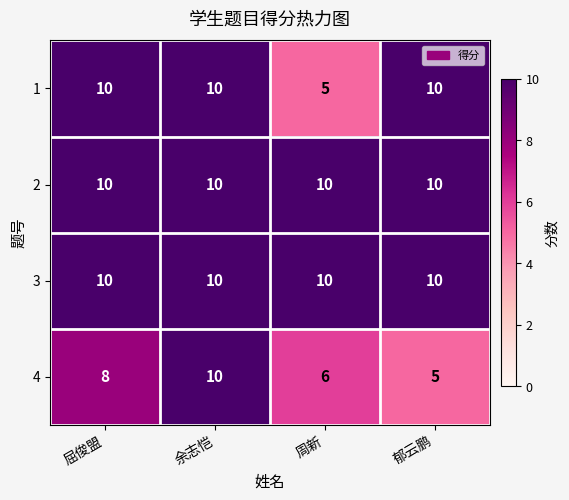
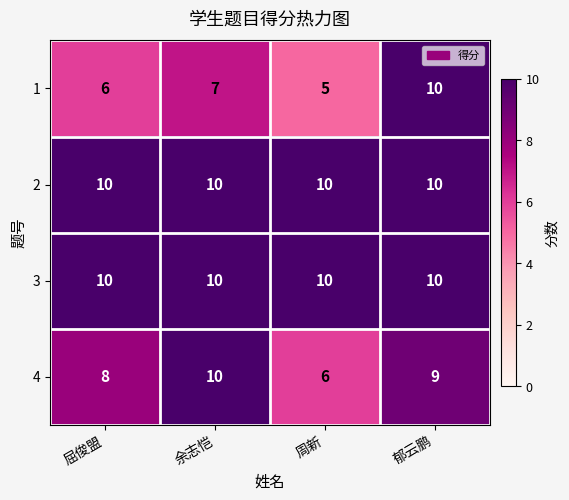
1, 屈俊盟: 10 -> 6
1, 余志恺: 10 -> 7
4, 郁云鹏: 5 -> 9
